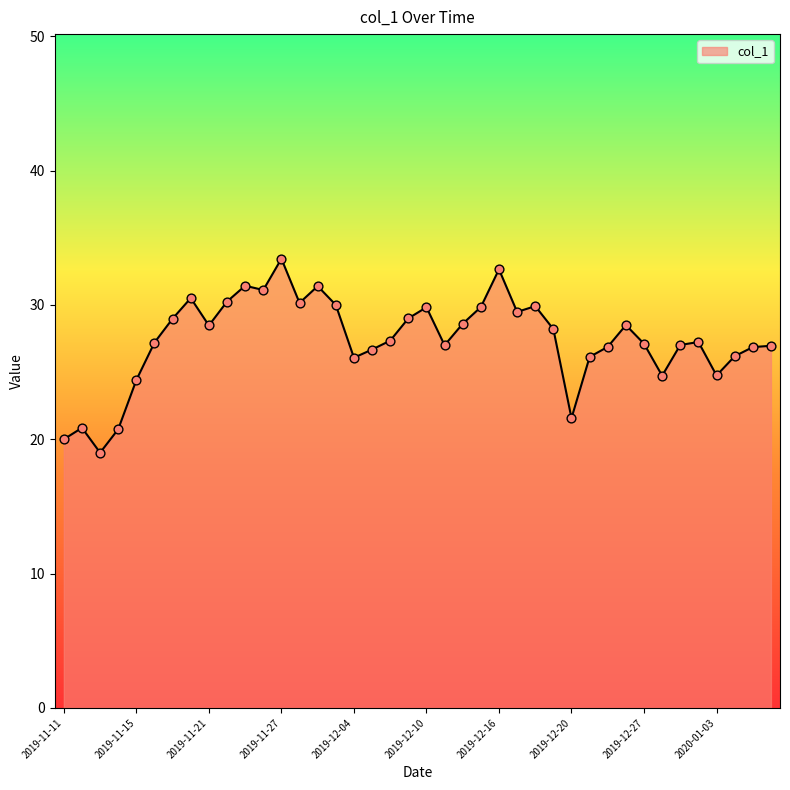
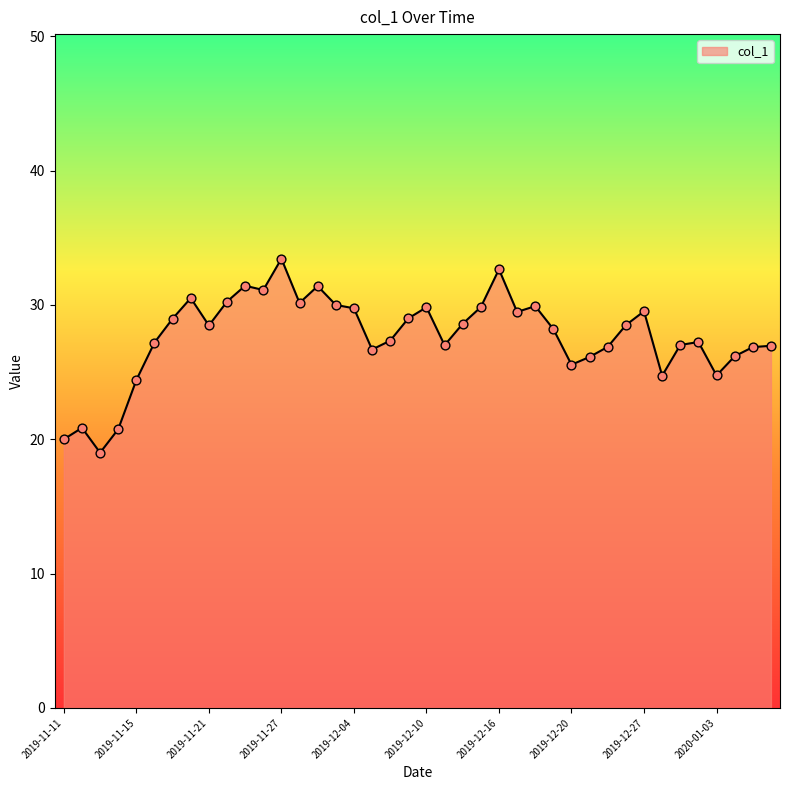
2019-12-04: 26.1 -> 29.8
2019-12-20: 21.6 -> 25.5
2019-12-27: 27.1 -> 29.5
